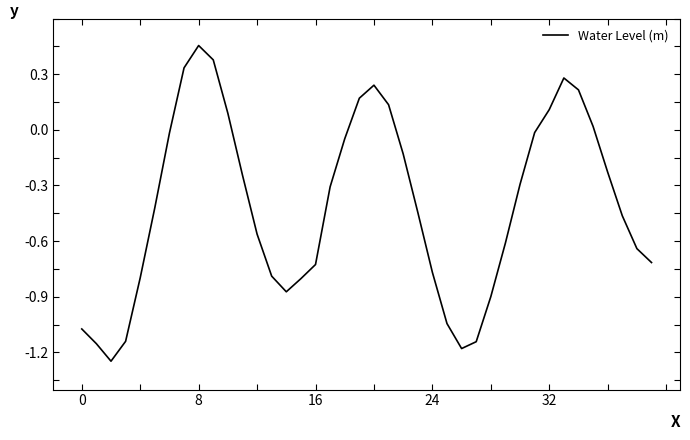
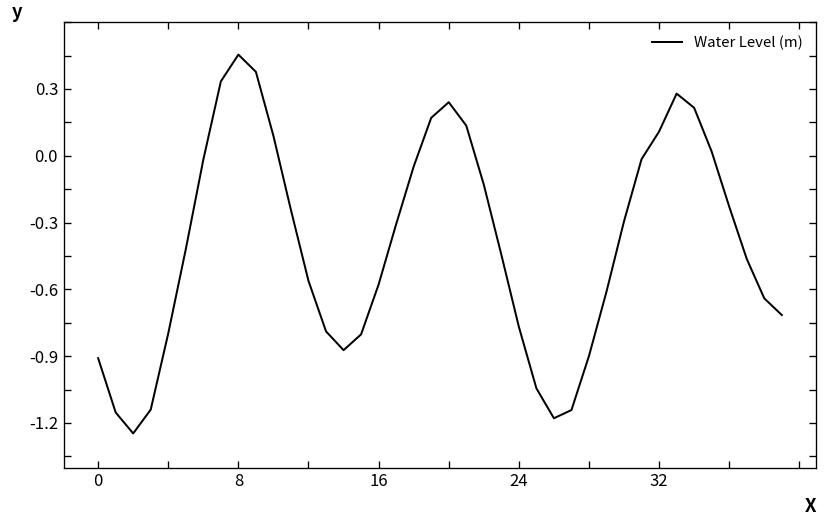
0: -1.07 -> -0.91
16: -0.73 -> -0.58
